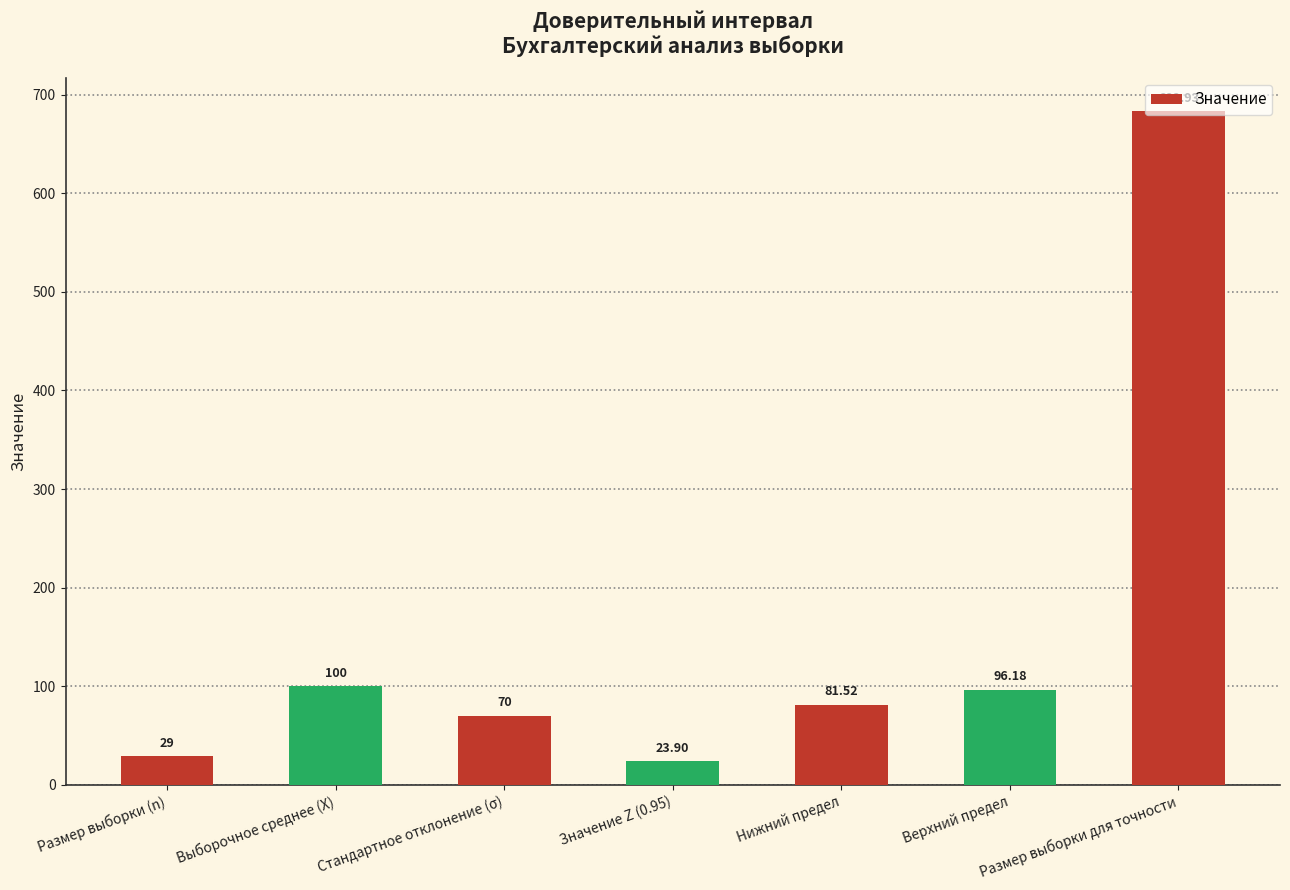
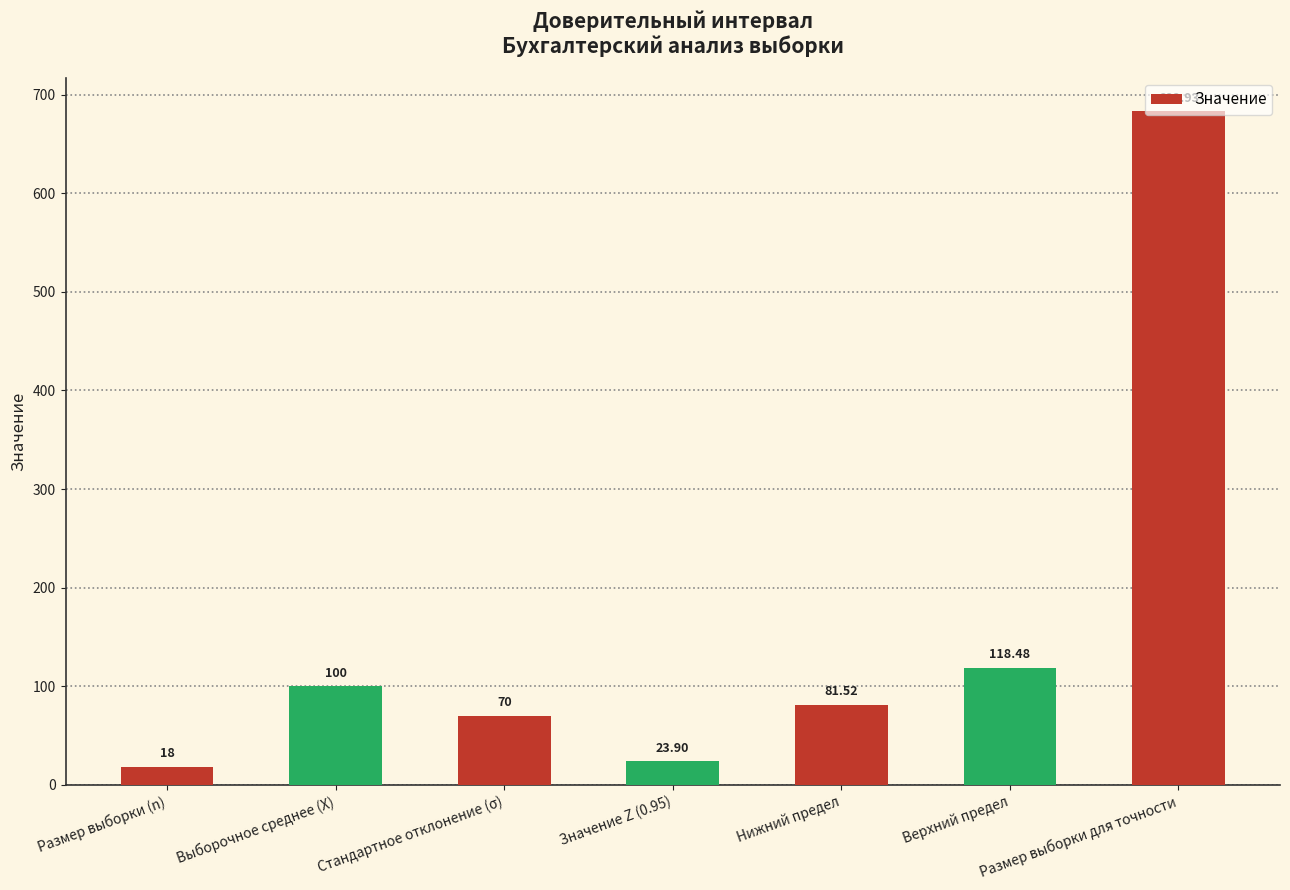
Размер выборки (n): 29 -> 18
Верхний предел: 96.18 -> 118.48
